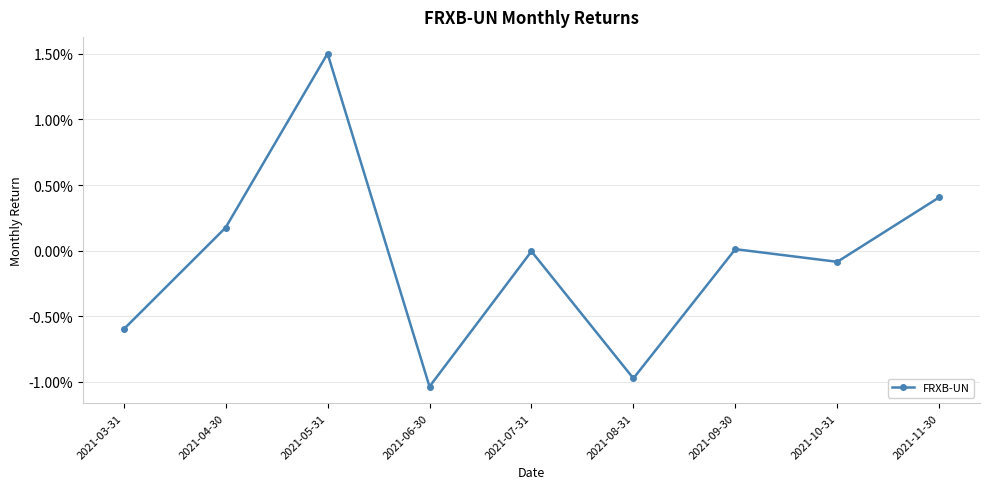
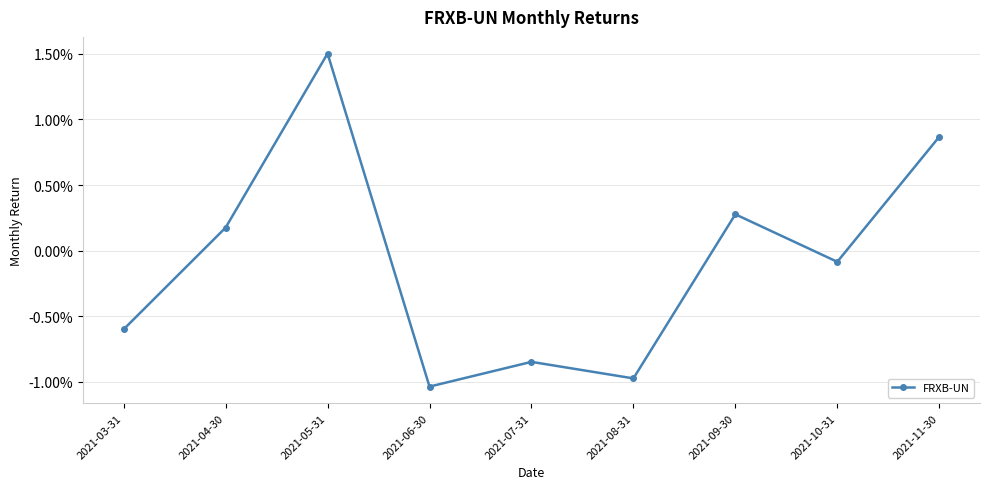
2021-07-31: -0.01% -> -0.85%
2021-09-30: 0.01% -> 0.28%
2021-11-30: 0.41% -> 0.87%
